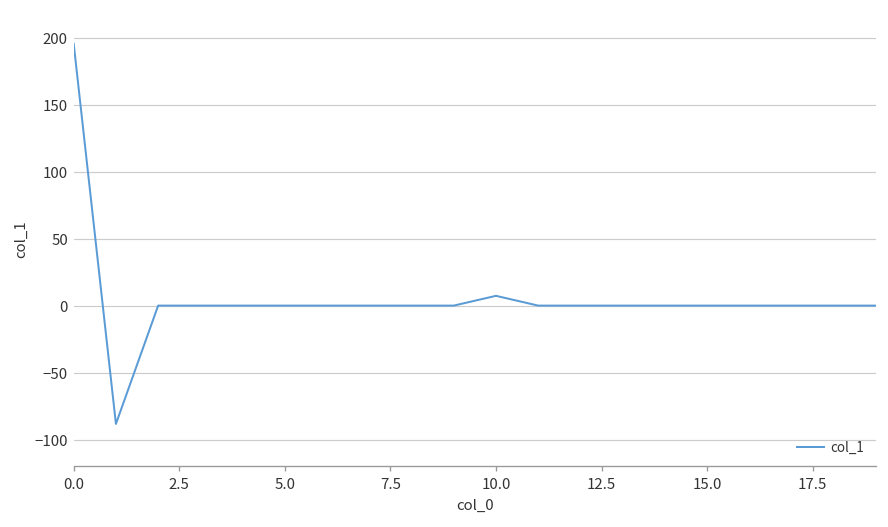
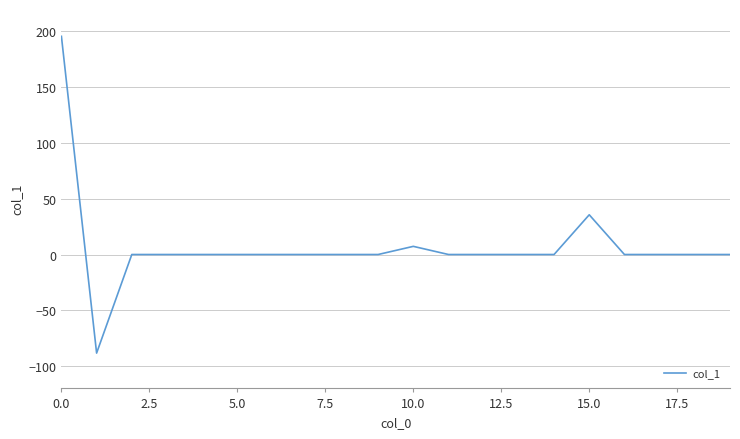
15.0: 0 -> 36
